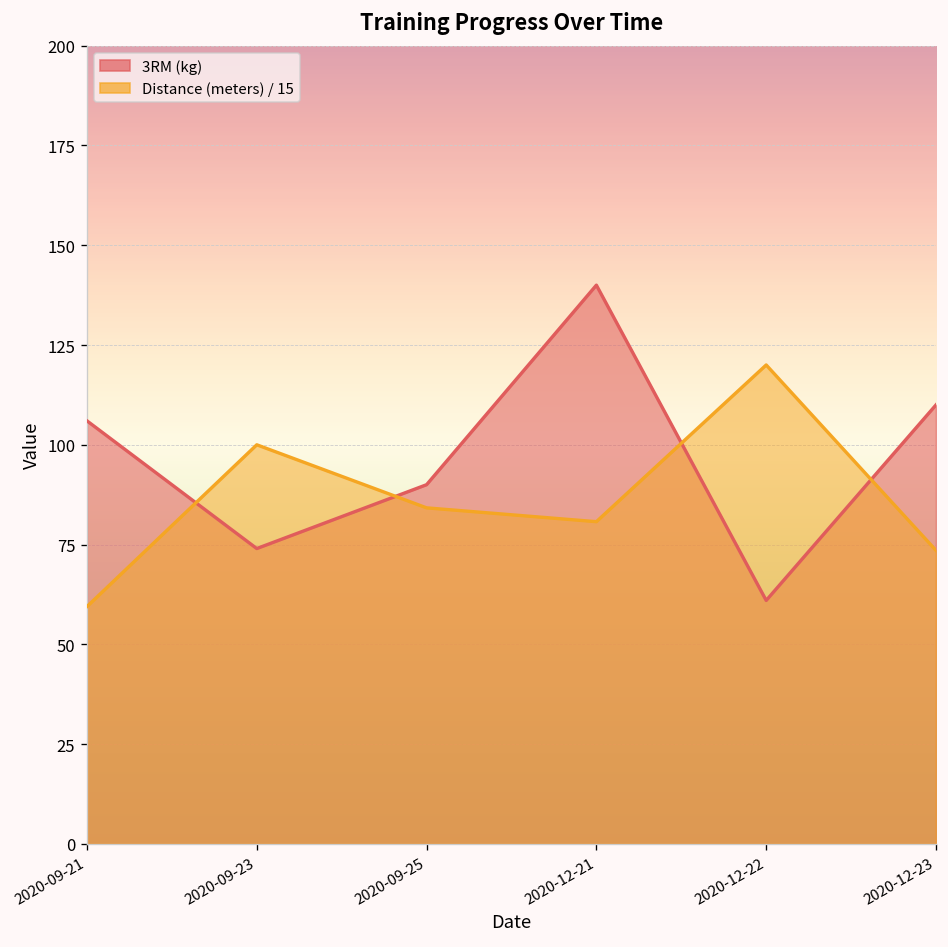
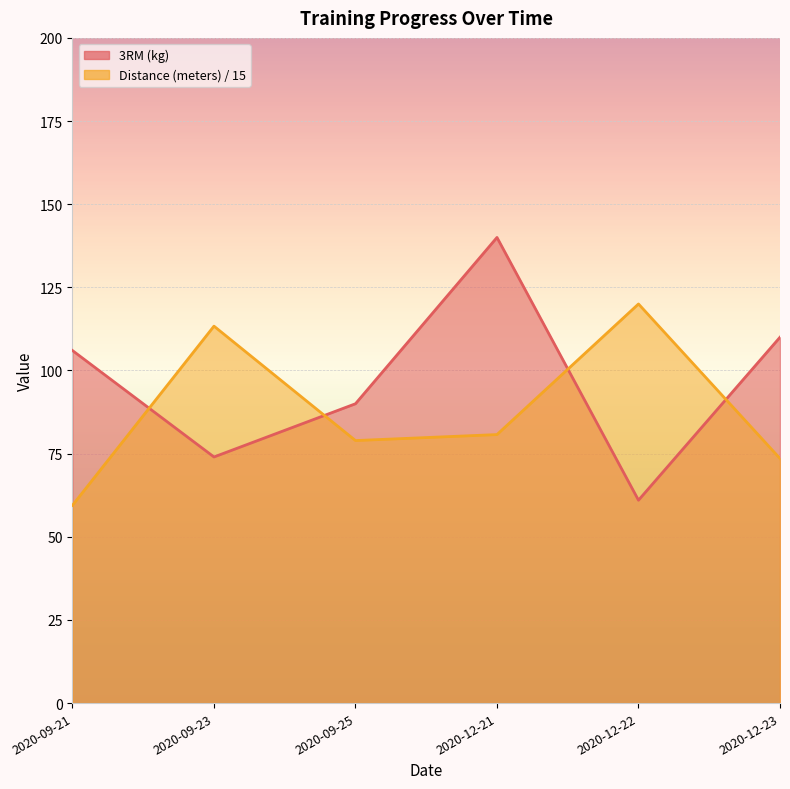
Distance (meters) / 15, 2020-09-23: 100 -> 113
Distance (meters) / 15, 2020-09-25: 84 -> 79
